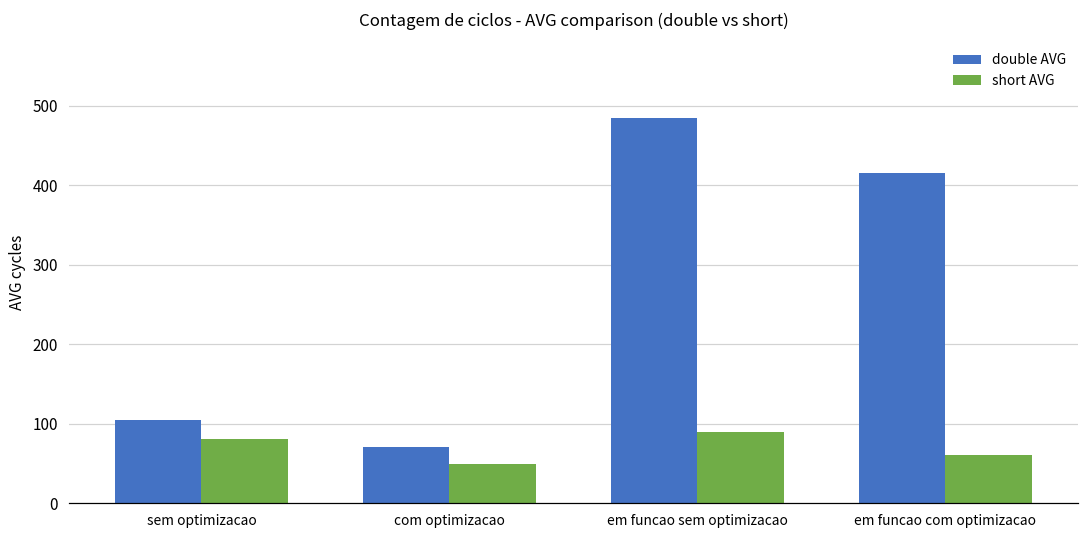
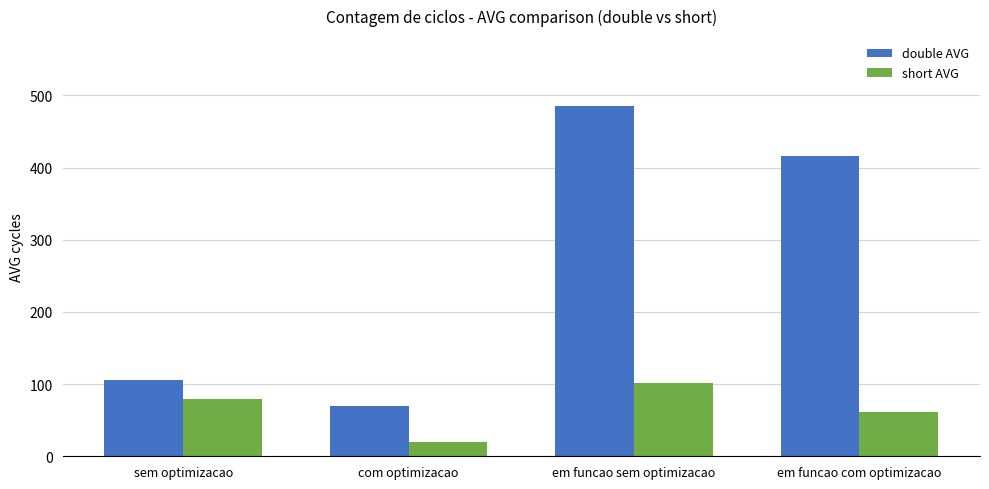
short AVG, com optimizacao: 50 -> 20
short AVG, em funcao sem optimizacao: 90 -> 100
